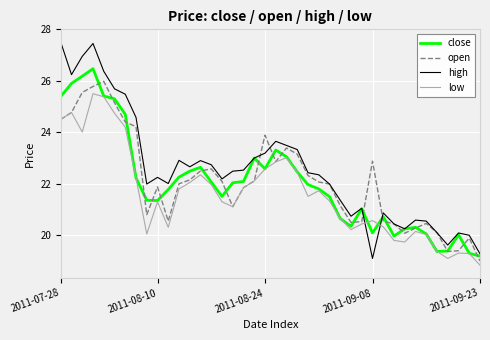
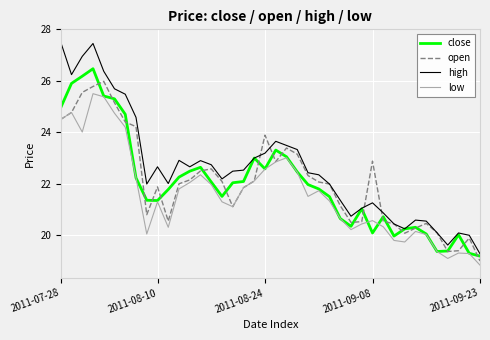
close, 2011-07-28: 25.4 -> 25.0
high, 2011-08-10: 22.3 -> 22.7
high, 2011-09-08: 19.1 -> 21.3
